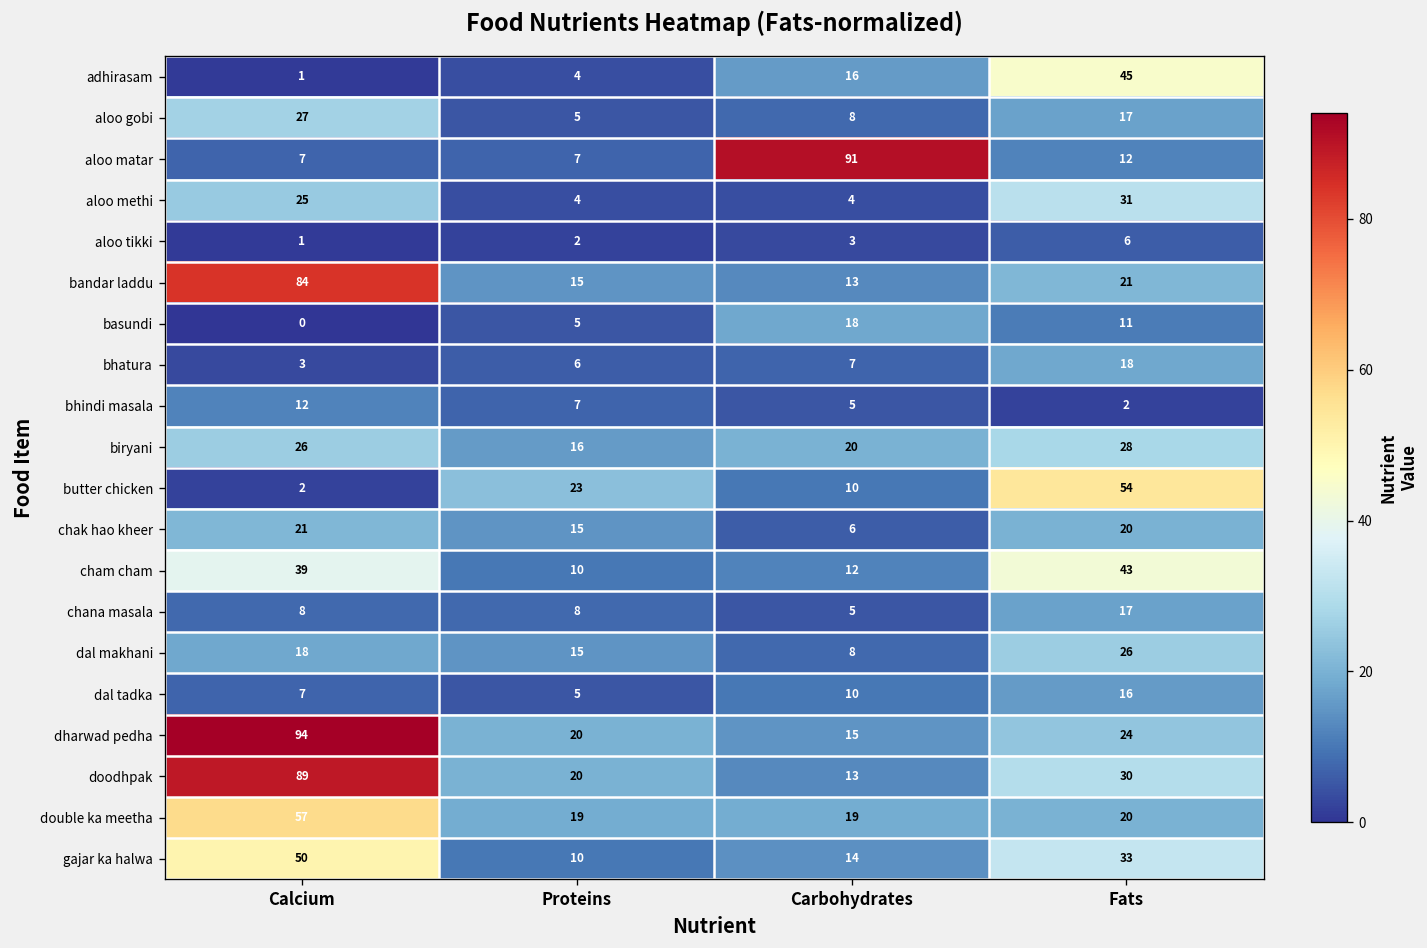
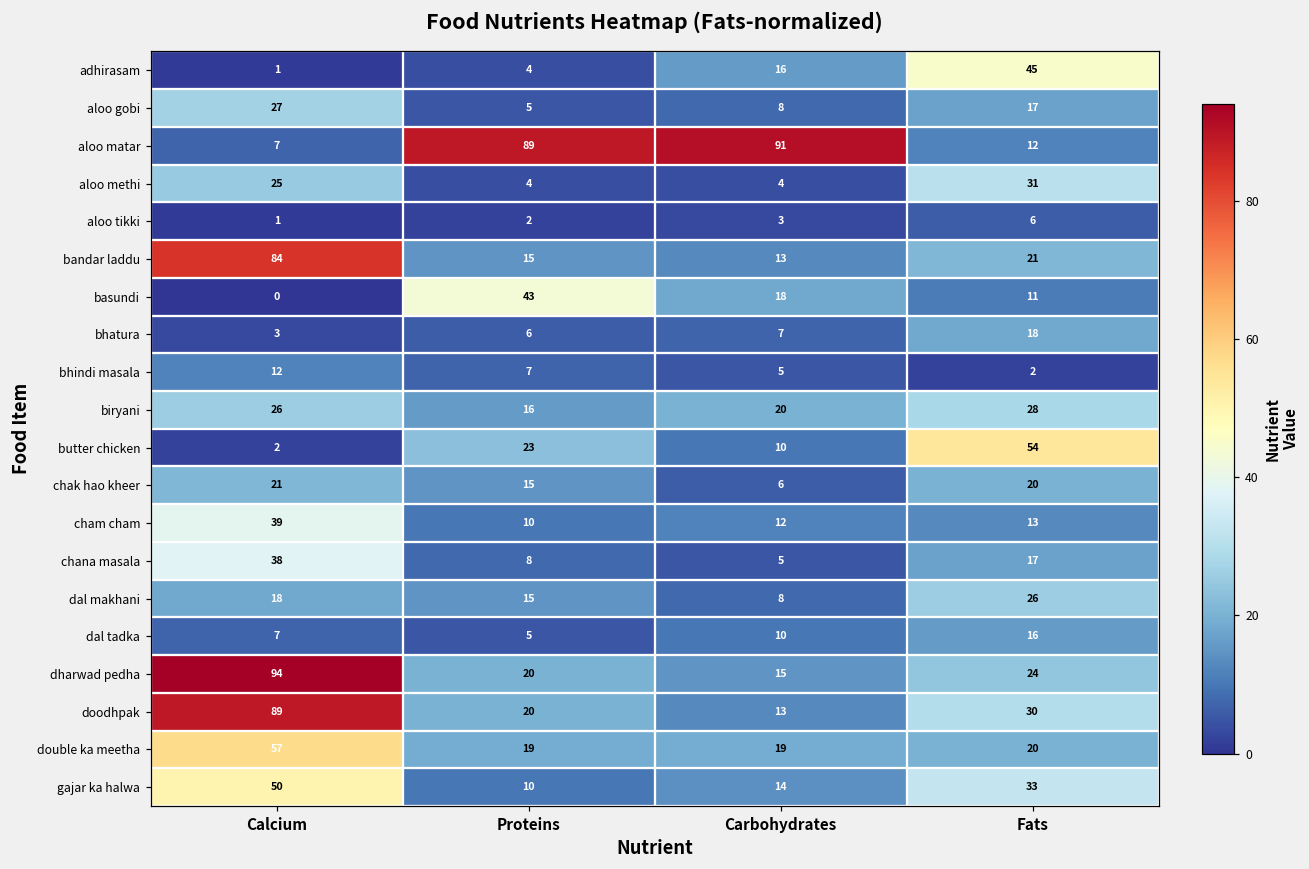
aloo matar, Proteins: 7 -> 89
basundi, Proteins: 5 -> 43
cham cham, Fats: 43 -> 13
chana masala, Calcium: 8 -> 38
